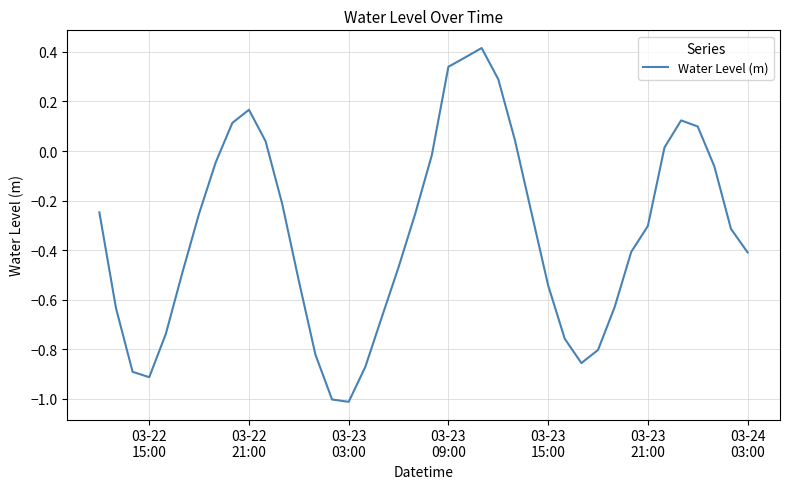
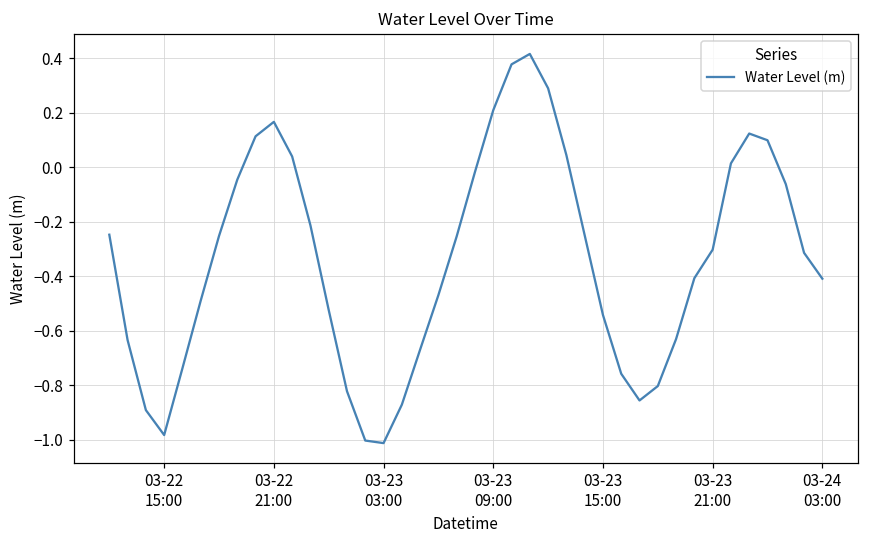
03-22 15:00: -0.91 -> -0.98
03-23 09:00: 0.34 -> 0.21
